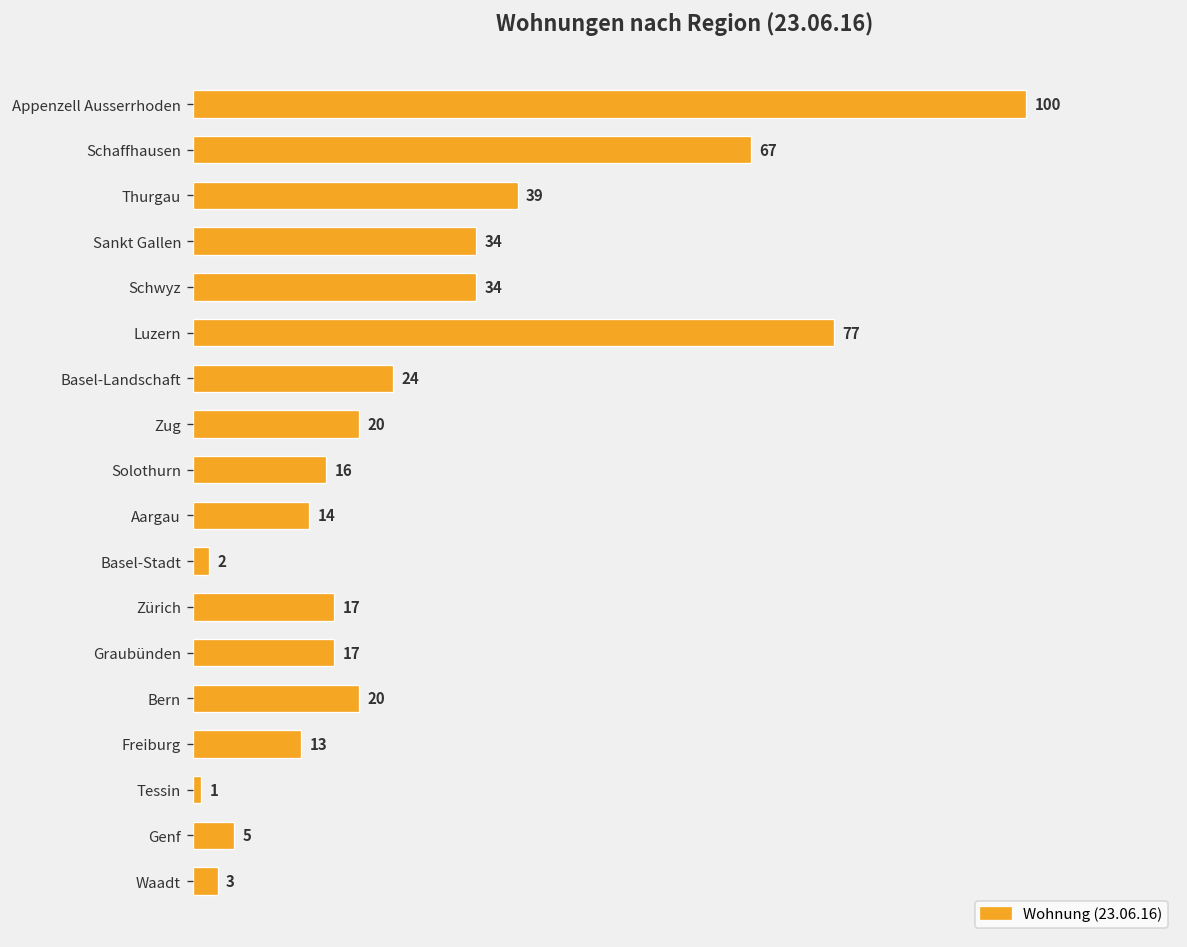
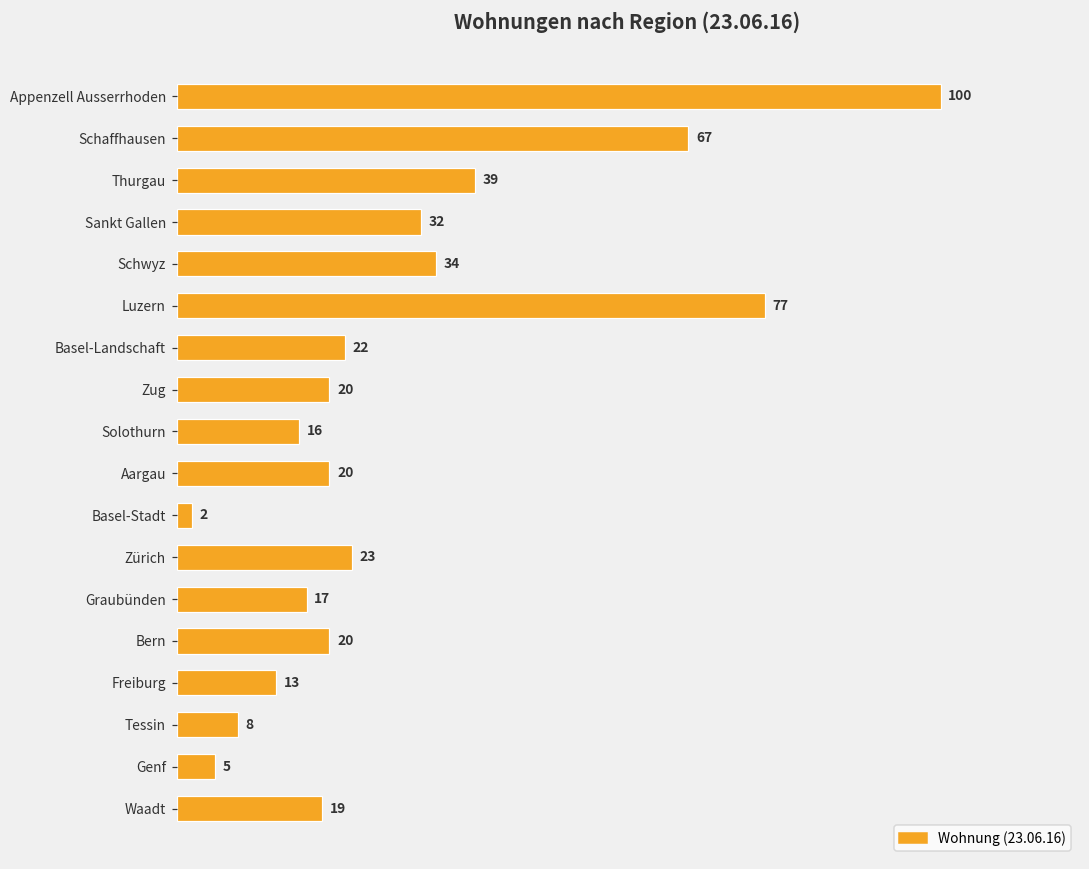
Sankt Gallen: 34 -> 32
Basel-Landschaft: 24 -> 22
Aargau: 14 -> 20
Zürich: 17 -> 23
Tessin: 1 -> 8
Waadt: 3 -> 19
